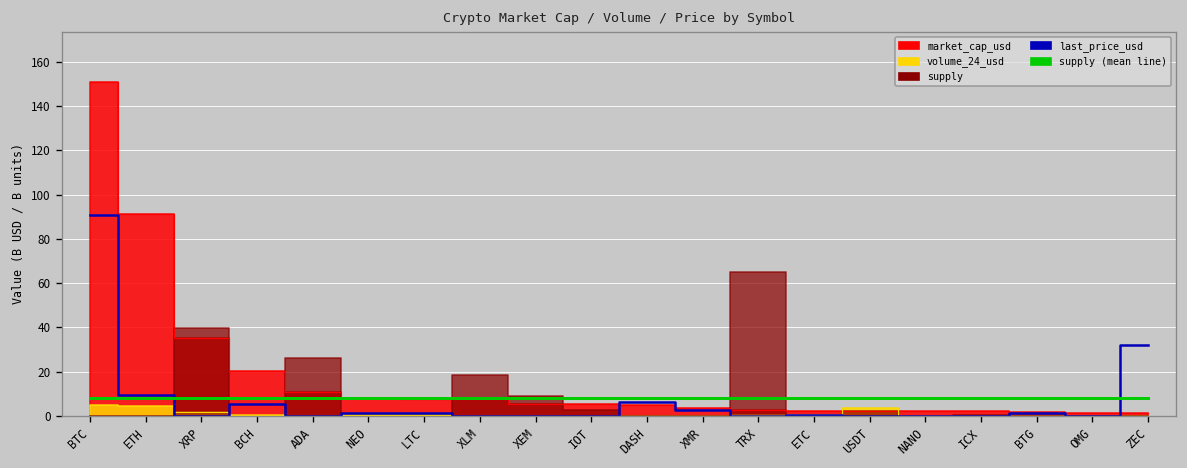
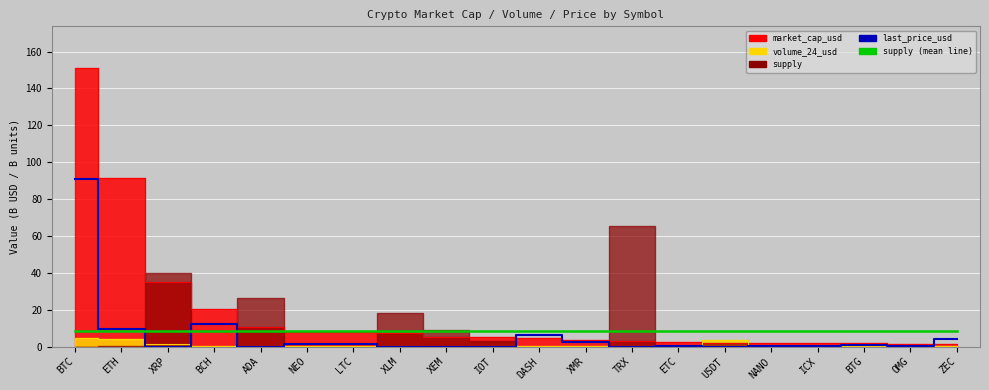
last_price_usd, BCH: 5 -> 12
last_price_usd, ZEC: 32 -> 4
